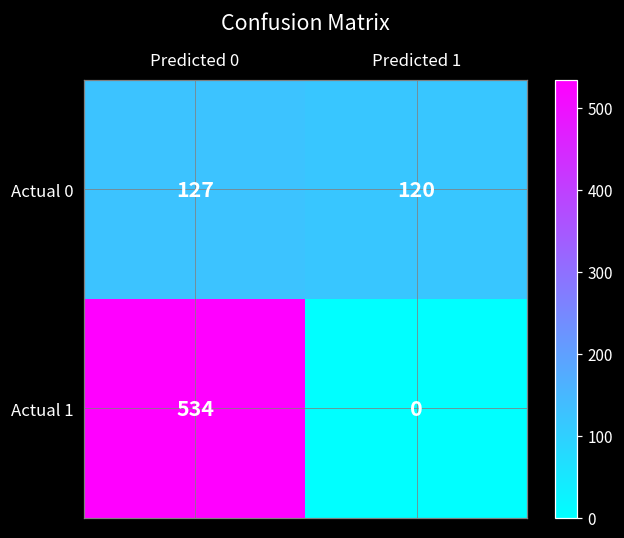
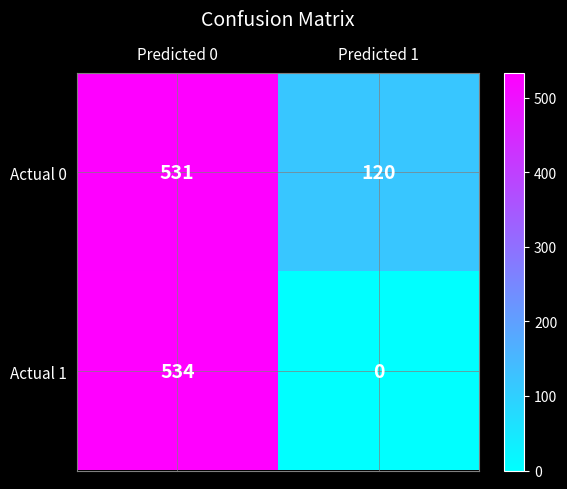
Actual 0, Predicted 0: 127 -> 531
